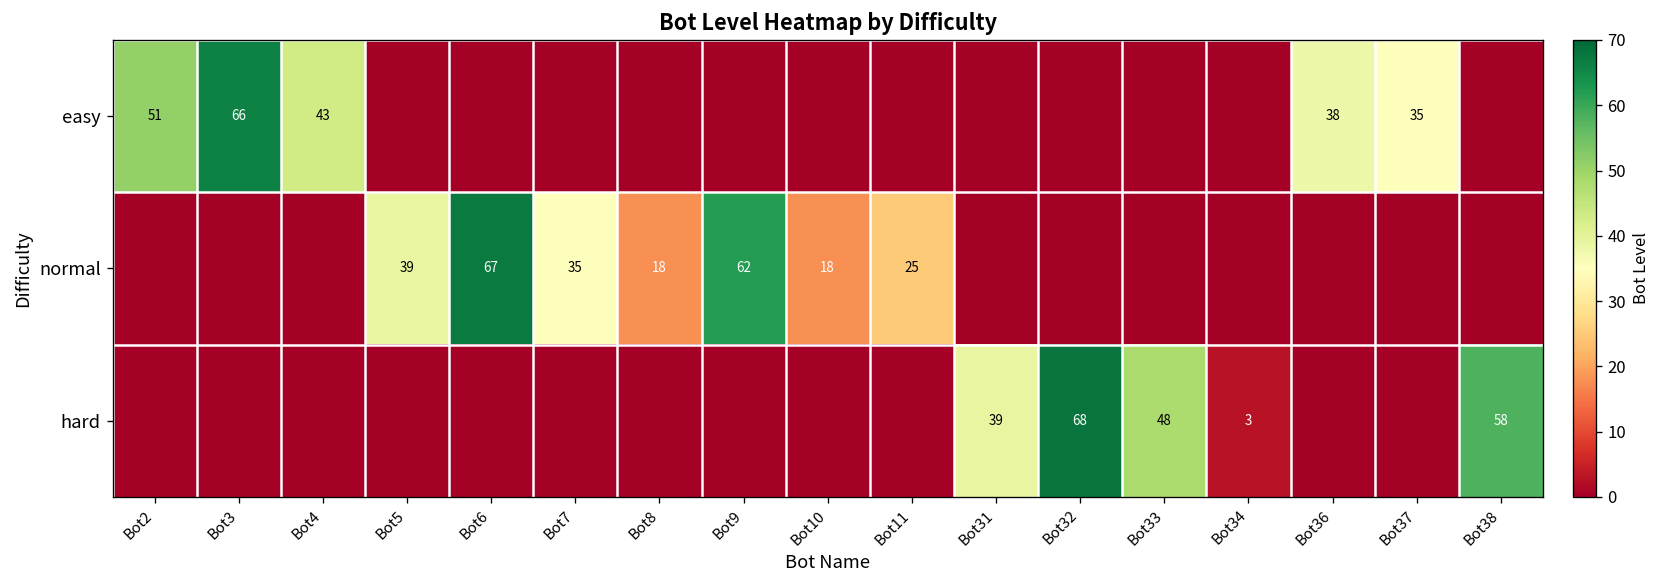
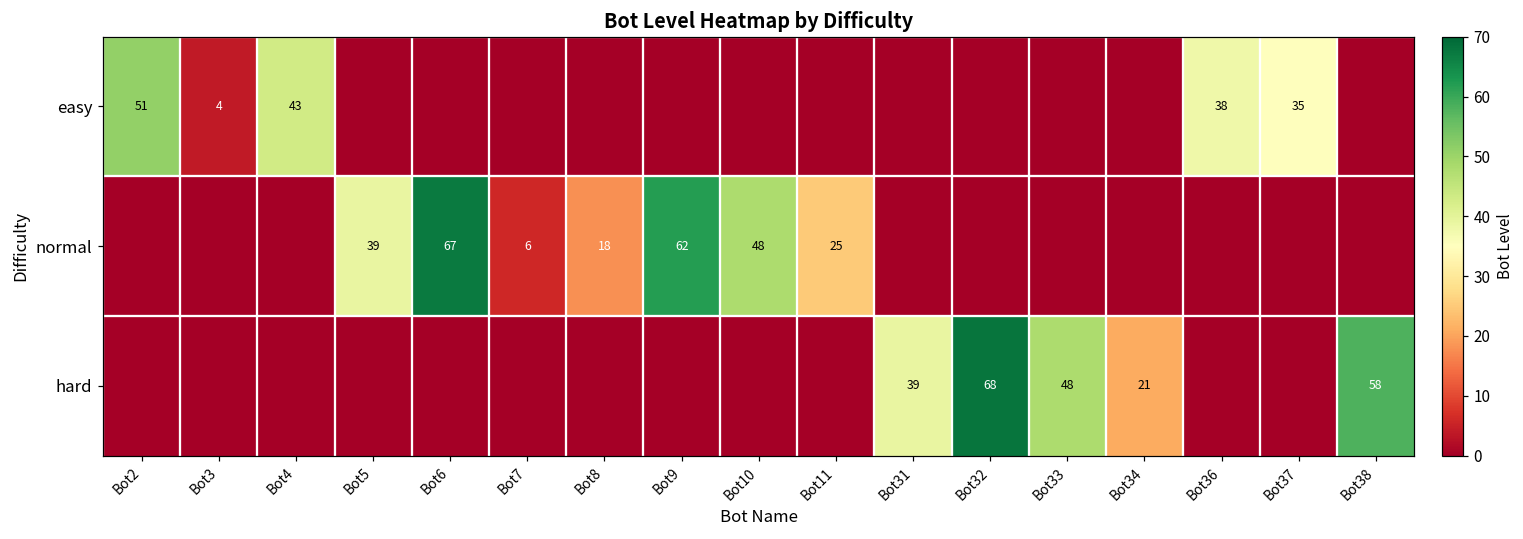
easy, Bot3: 66 -> 4
normal, Bot7: 35 -> 6
normal, Bot10: 18 -> 48
hard, Bot34: 3 -> 21
